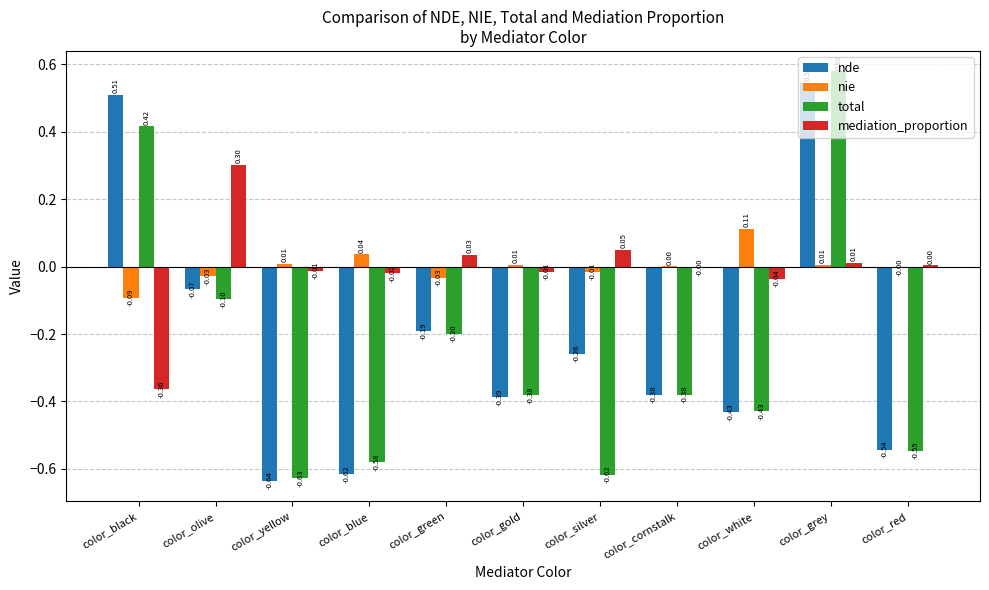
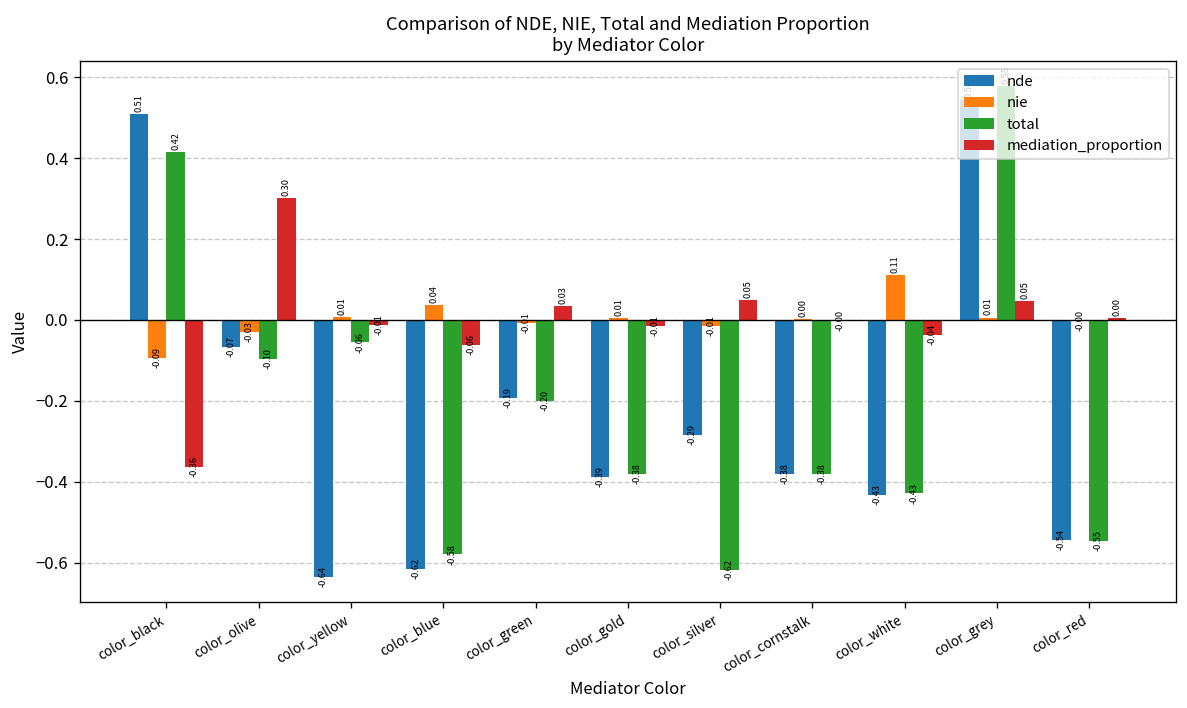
total, color_yellow: -0.63 -> -0.06
mediation_proportion, color_blue: -0.02 -> -0.06
nie, color_green: -0.03 -> -0.01
nde, color_silver: -0.26 -> -0.29
mediation_proportion, color_grey: 0.01 -> 0.05
